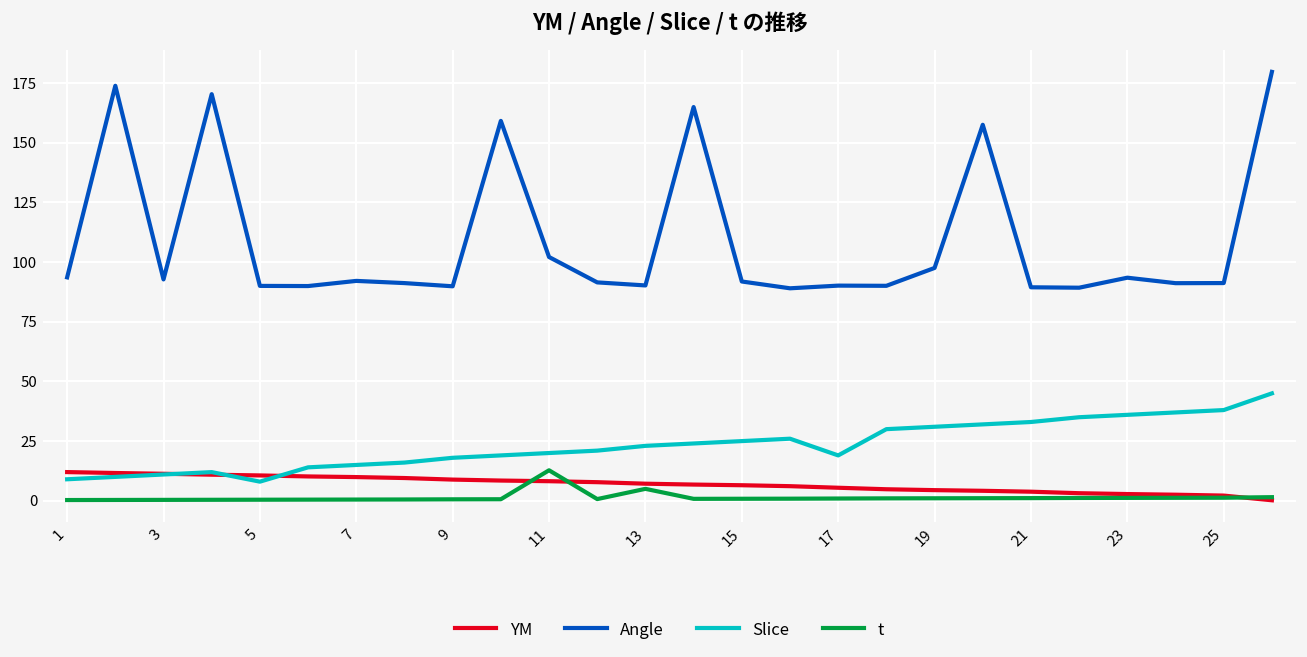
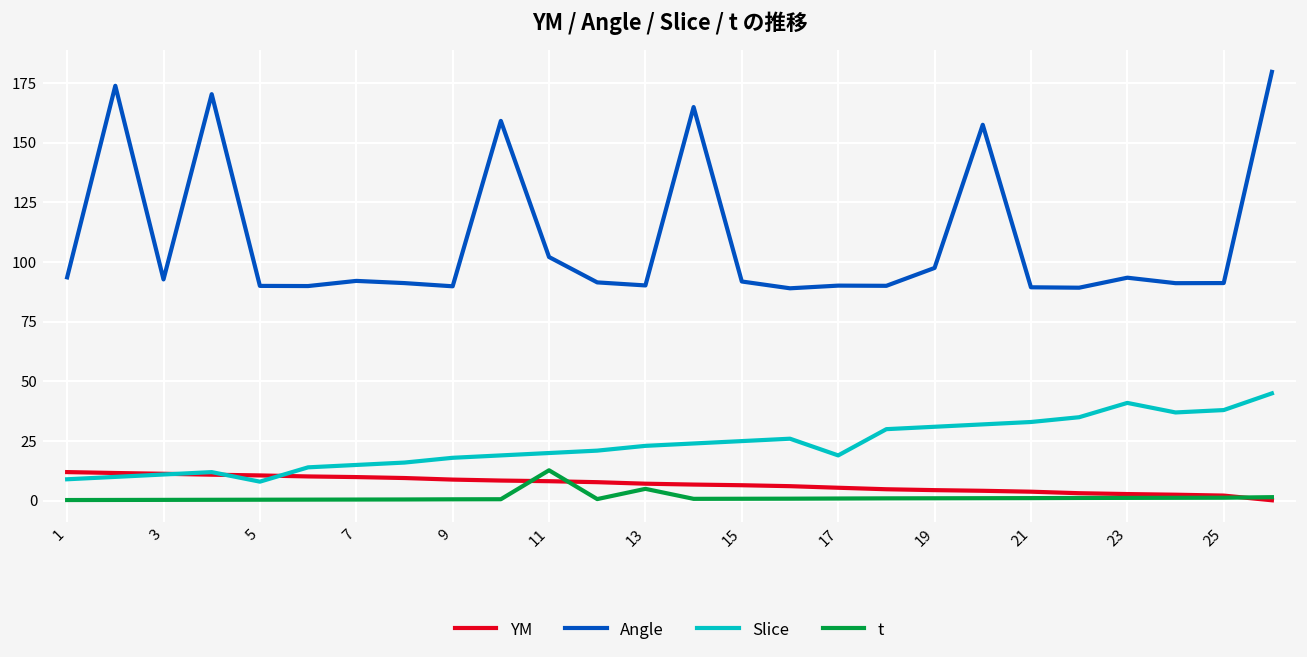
Slice, 23: 36 -> 41
